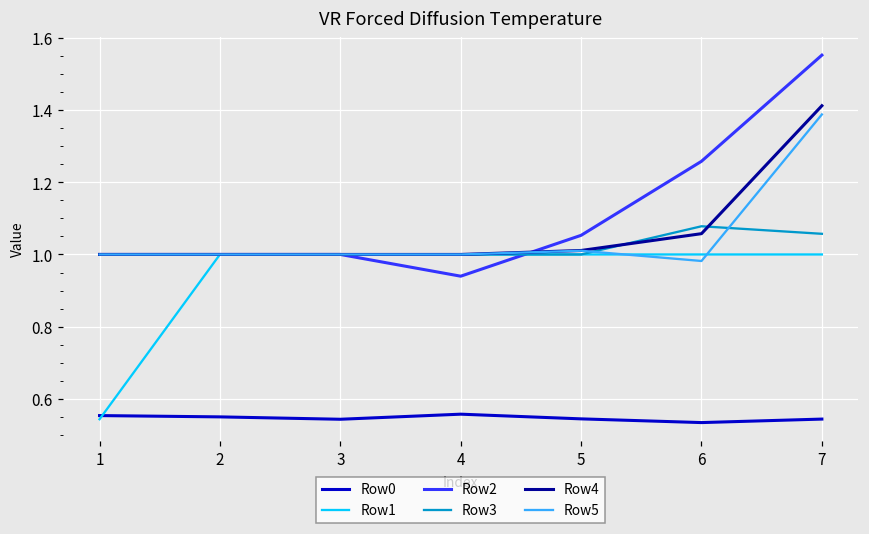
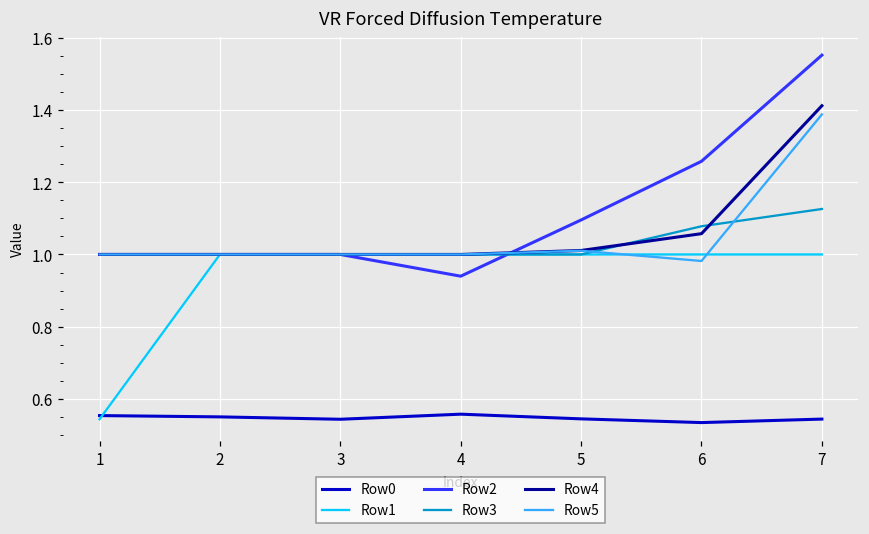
Row2, 5: 1.05 -> 1.10
Row3, 7: 1.06 -> 1.13
